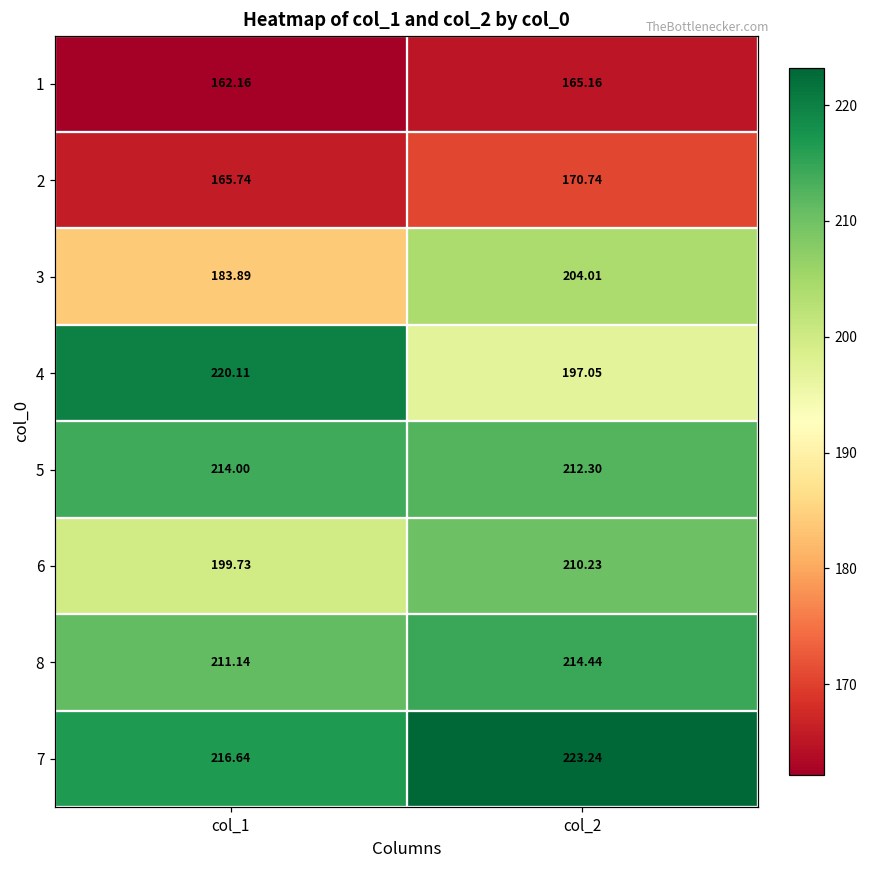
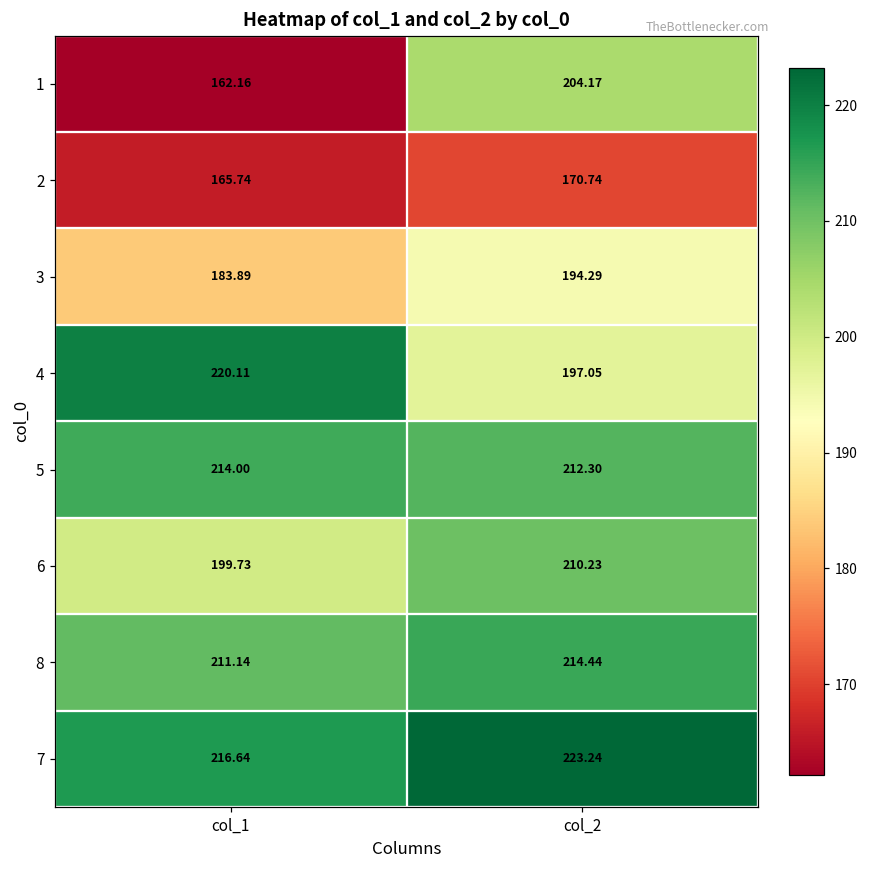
1, col_2: 165.16 -> 204.17
3, col_2: 204.01 -> 194.29
